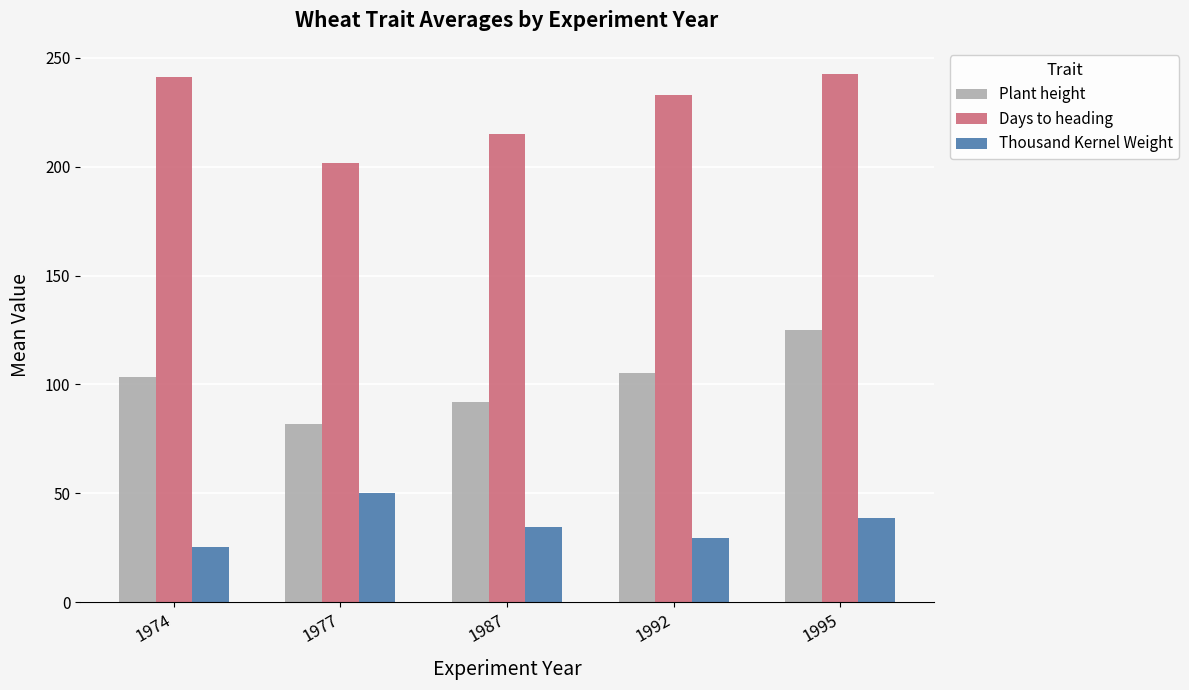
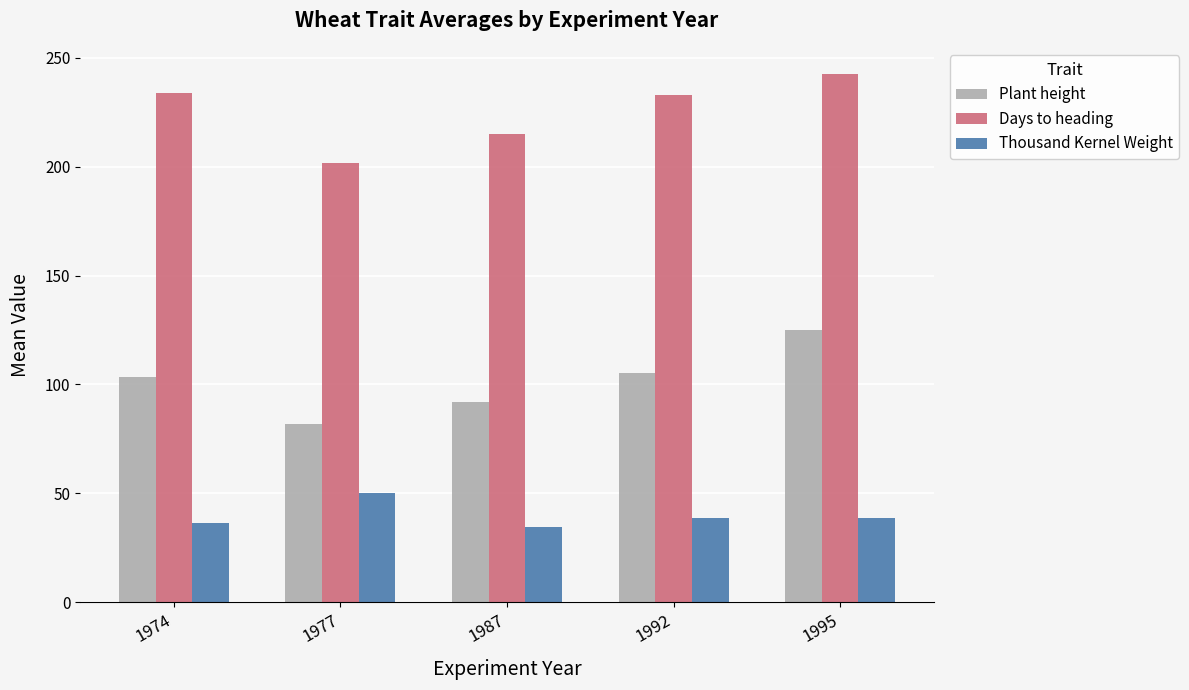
Days to heading, 1974: 241 -> 234
Thousand Kernel Weight, 1974: 25 -> 37
Thousand Kernel Weight, 1992: 30 -> 39
